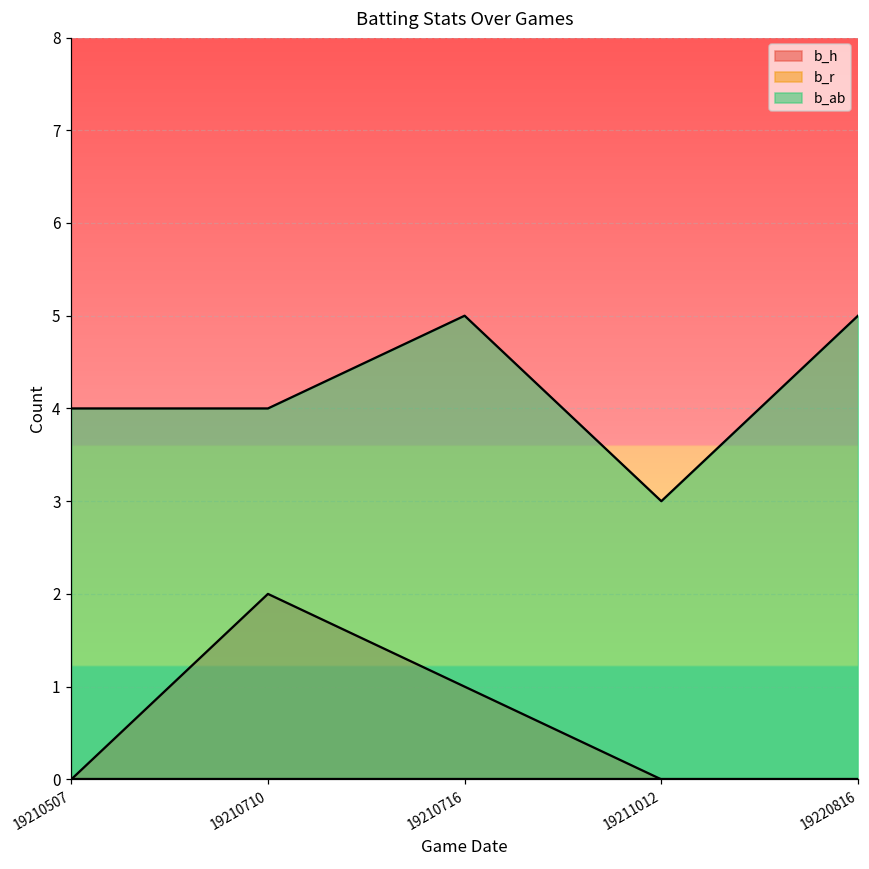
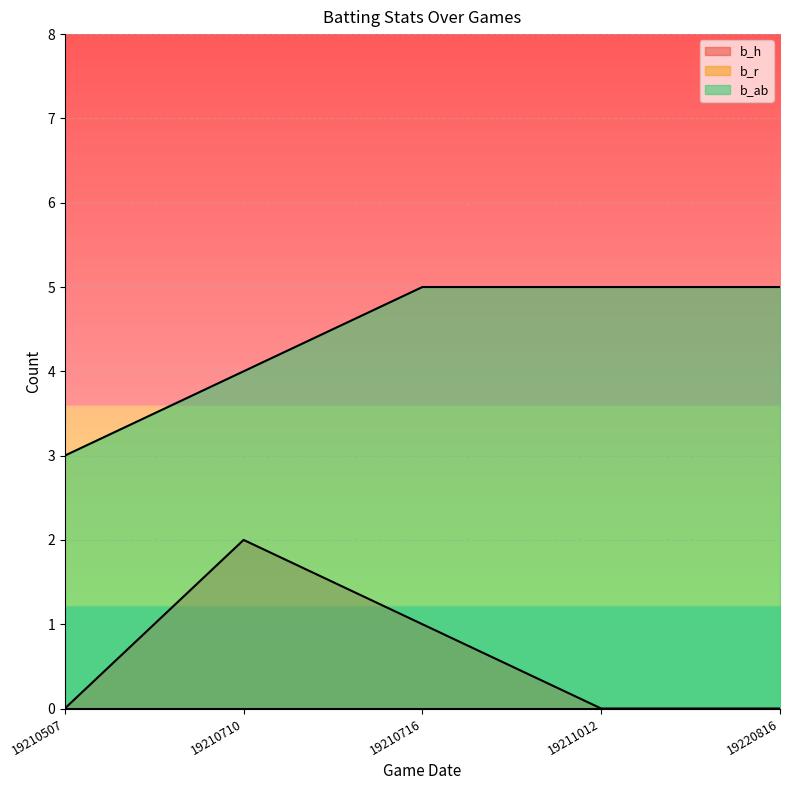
b_ab, 19210507: 4 -> 3
b_ab, 19211012: 3 -> 5
